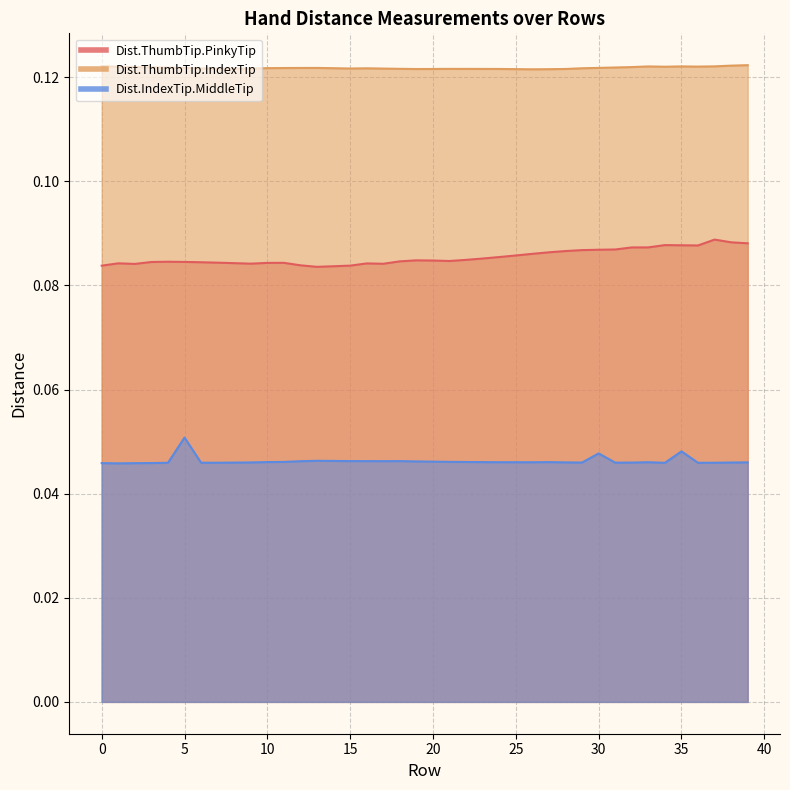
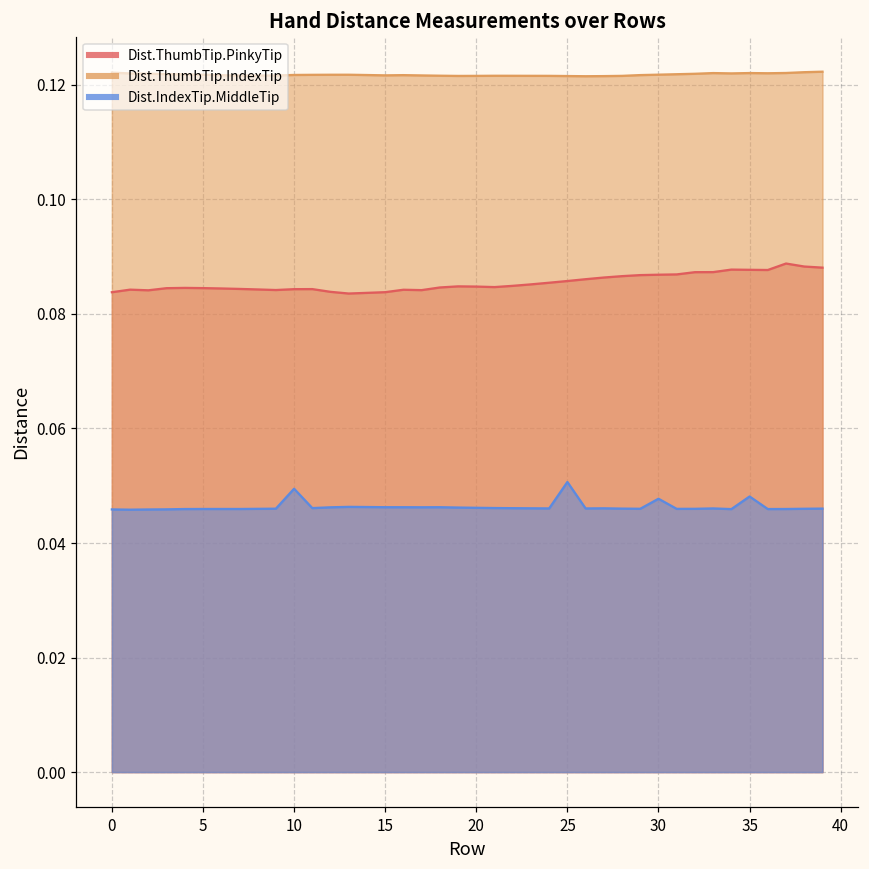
Dist.IndexTip.MiddleTip, 5: 0.051 -> 0.046
Dist.IndexTip.MiddleTip, 10: 0.046 -> 0.049
Dist.IndexTip.MiddleTip, 25: 0.046 -> 0.051
